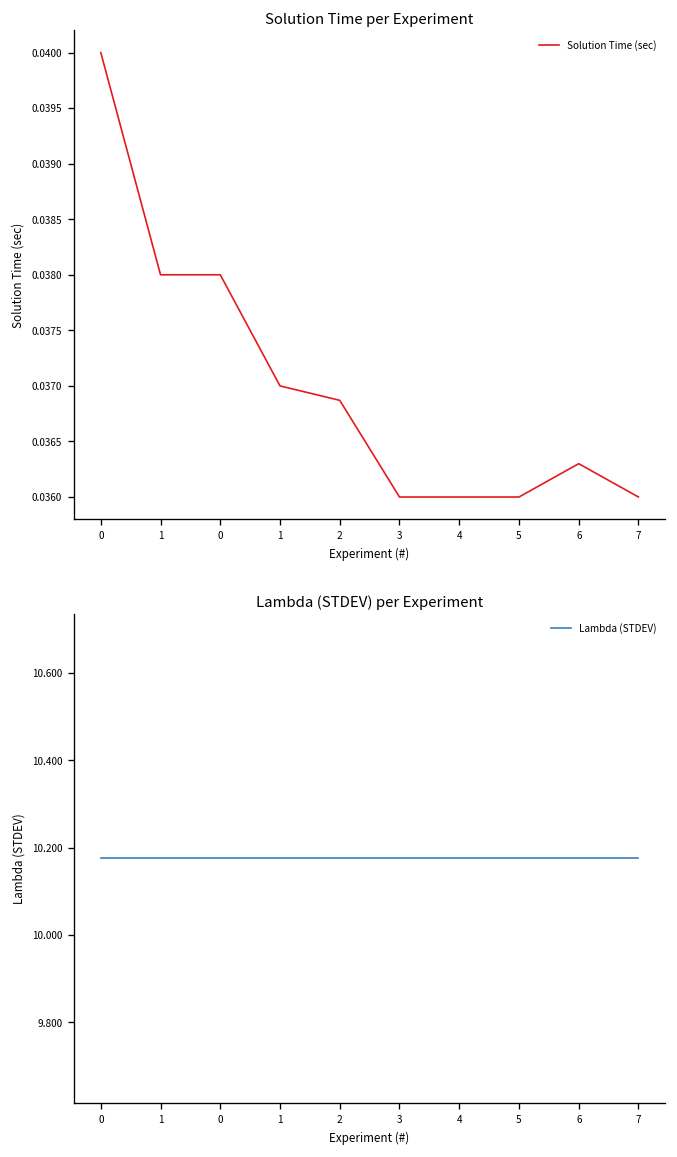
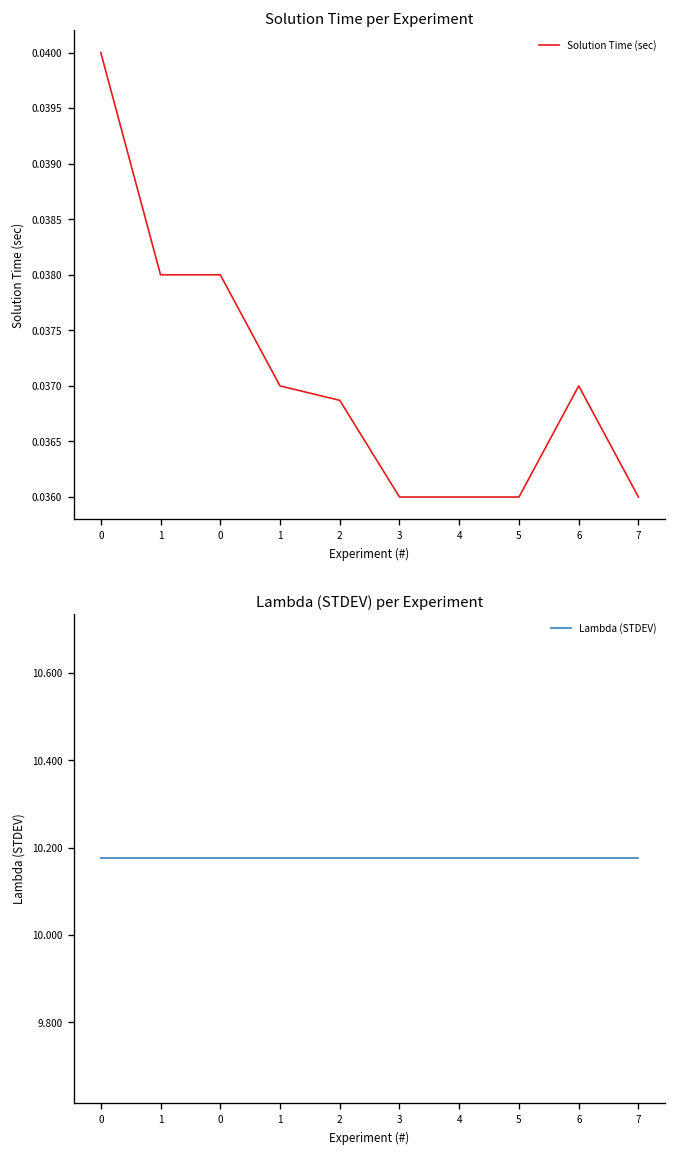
Solution Time per Experiment, 6: 0.0363 -> 0.0370
